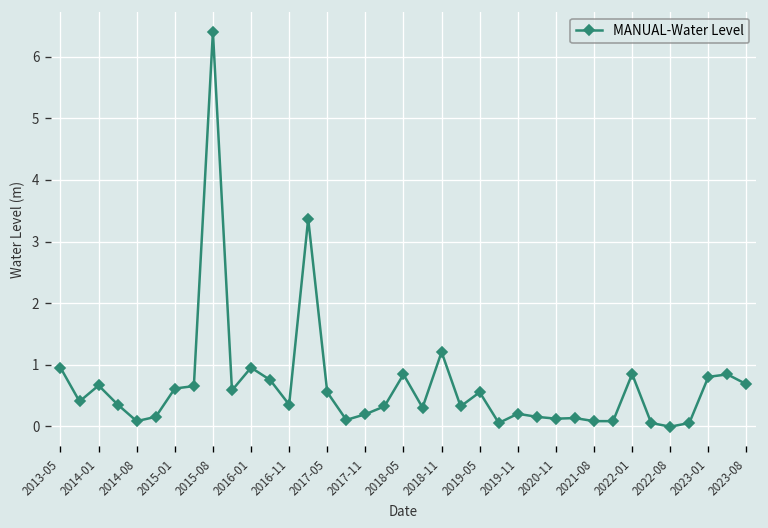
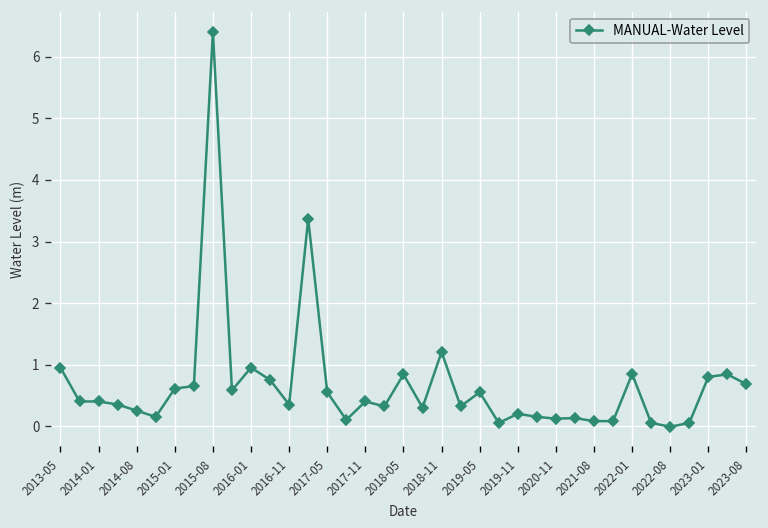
2014-01: 0.7 -> 0.4
2014-08: 0.1 -> 0.3
2017-11: 0.2 -> 0.4
